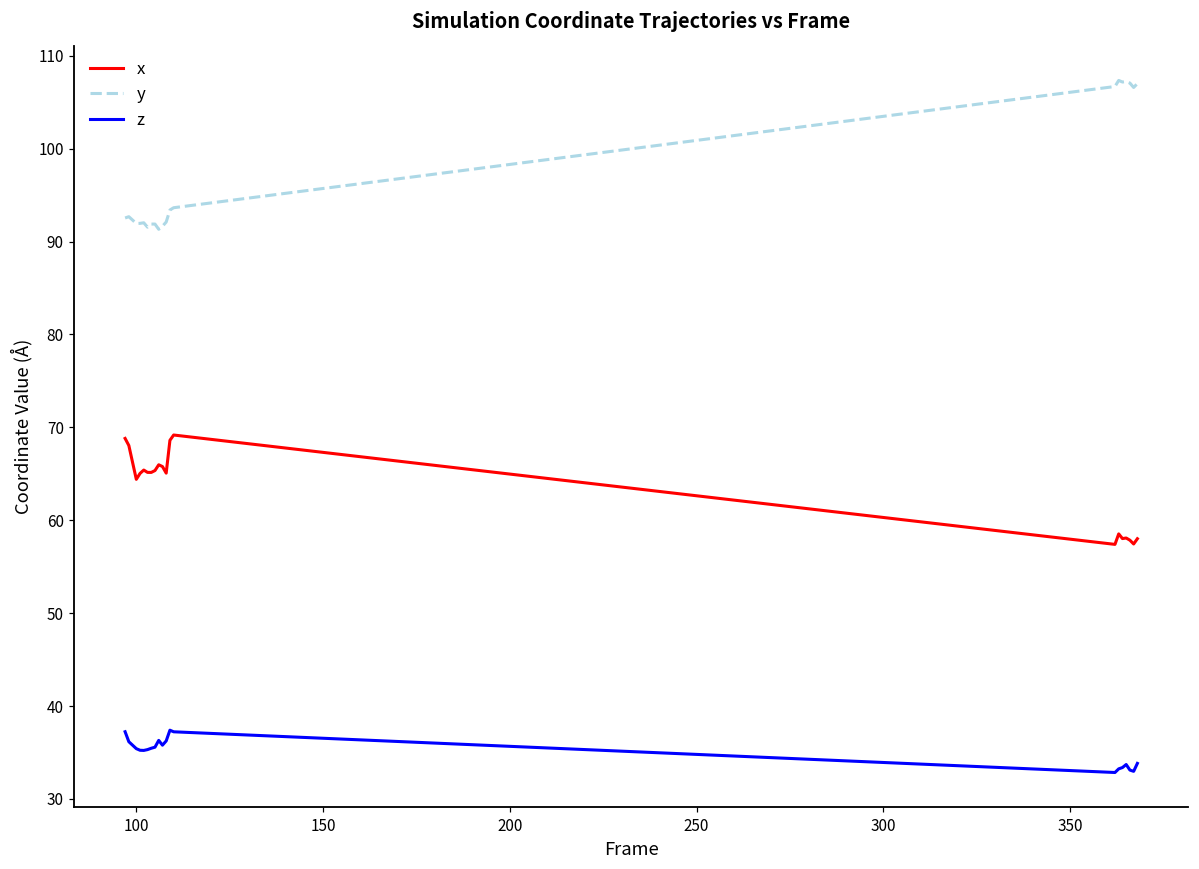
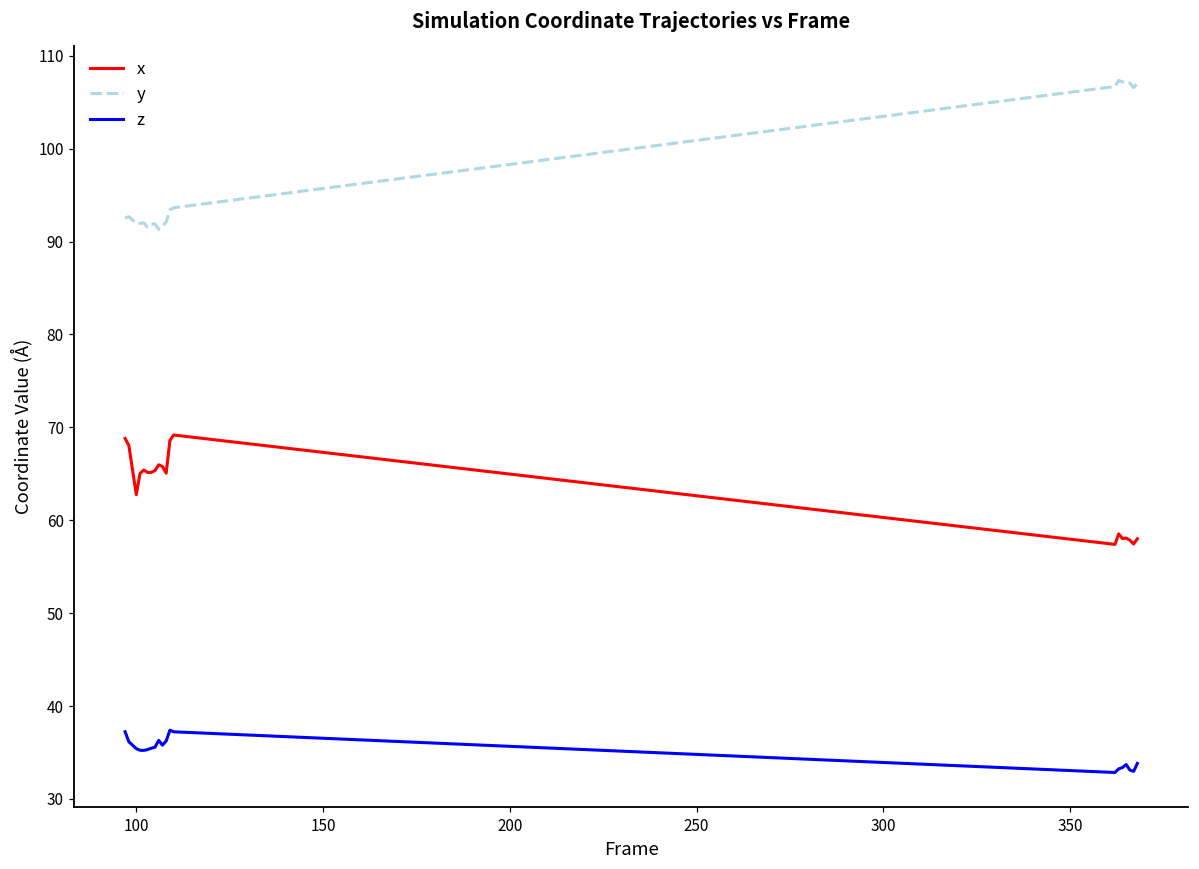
x, 100: 64 -> 63
